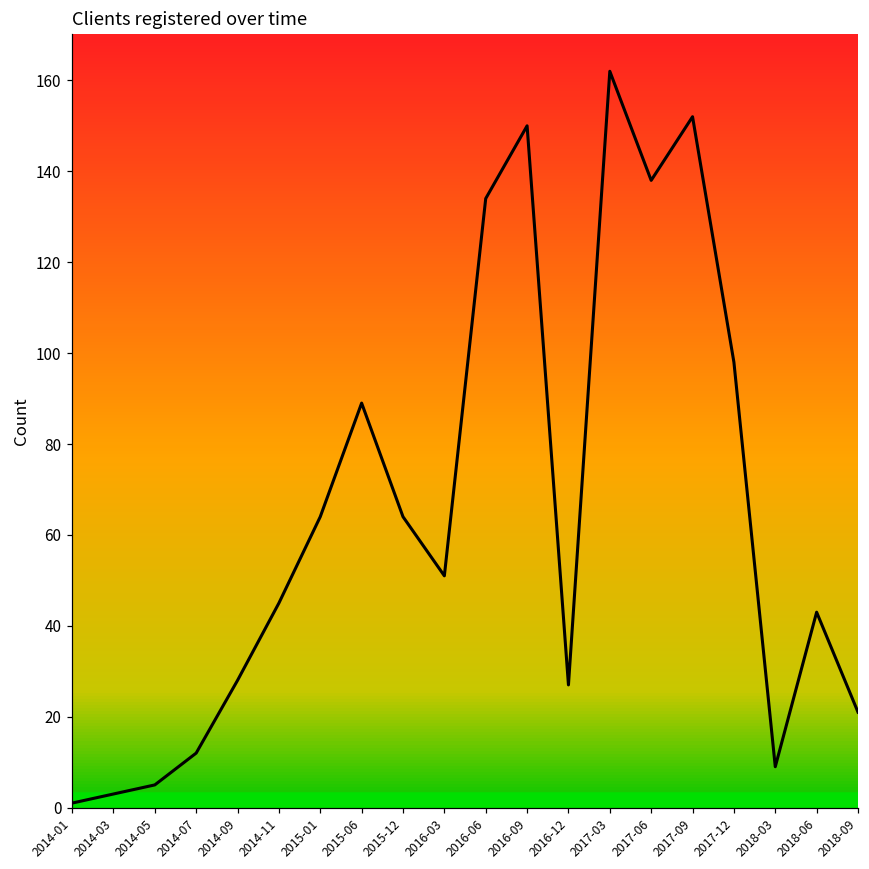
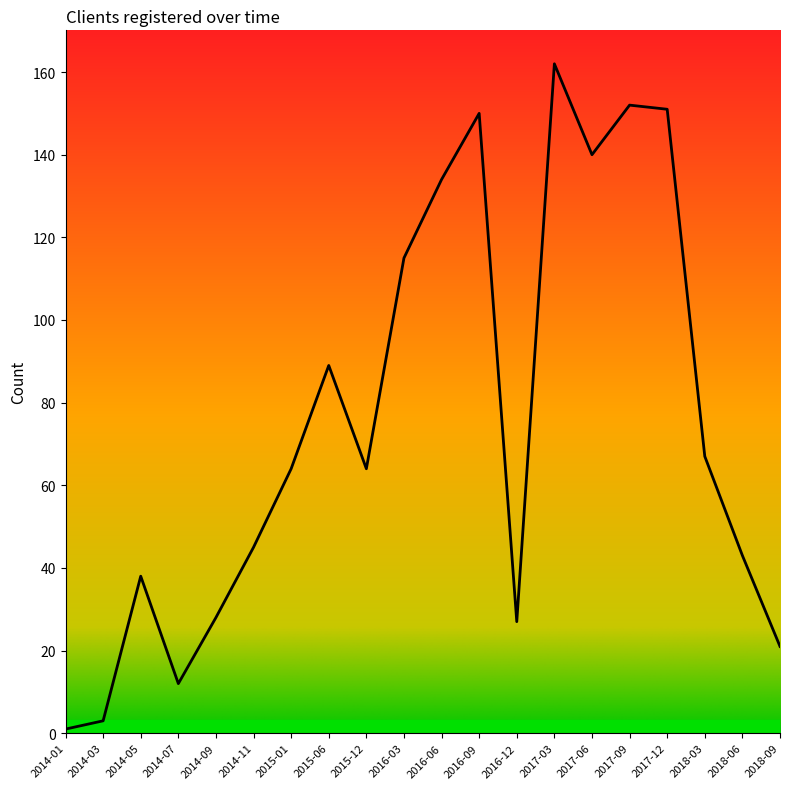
2014-05: 5 -> 38
2016-03: 51 -> 115
2017-06: 138 -> 140
2017-12: 98 -> 151
2018-03: 9 -> 67
